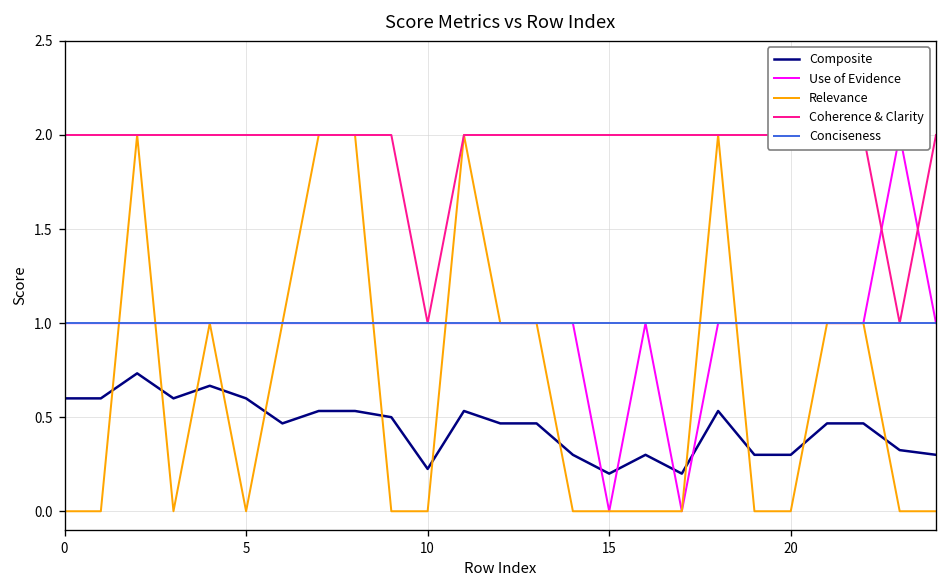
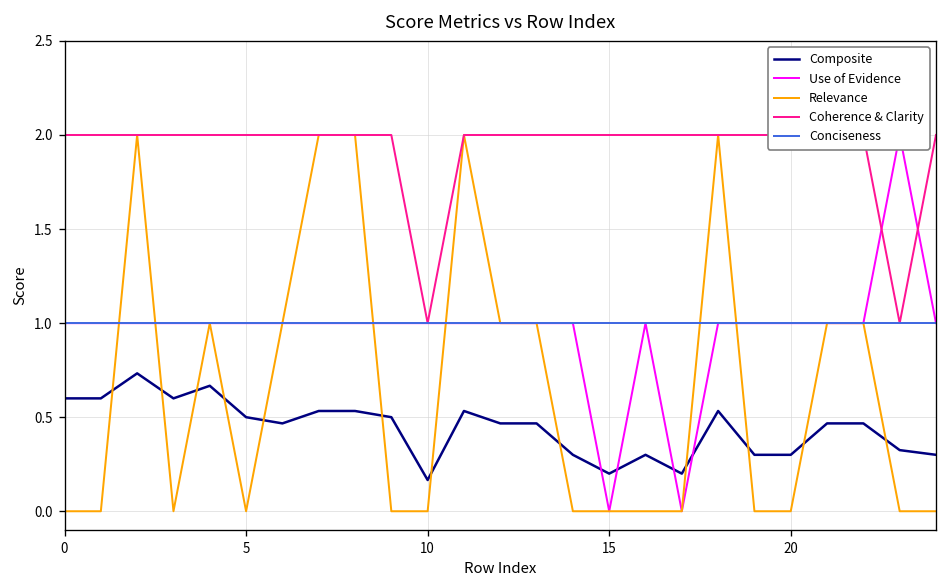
Composite, 5: 0.6 -> 0.5
Composite, 10: 0.23 -> 0.17
